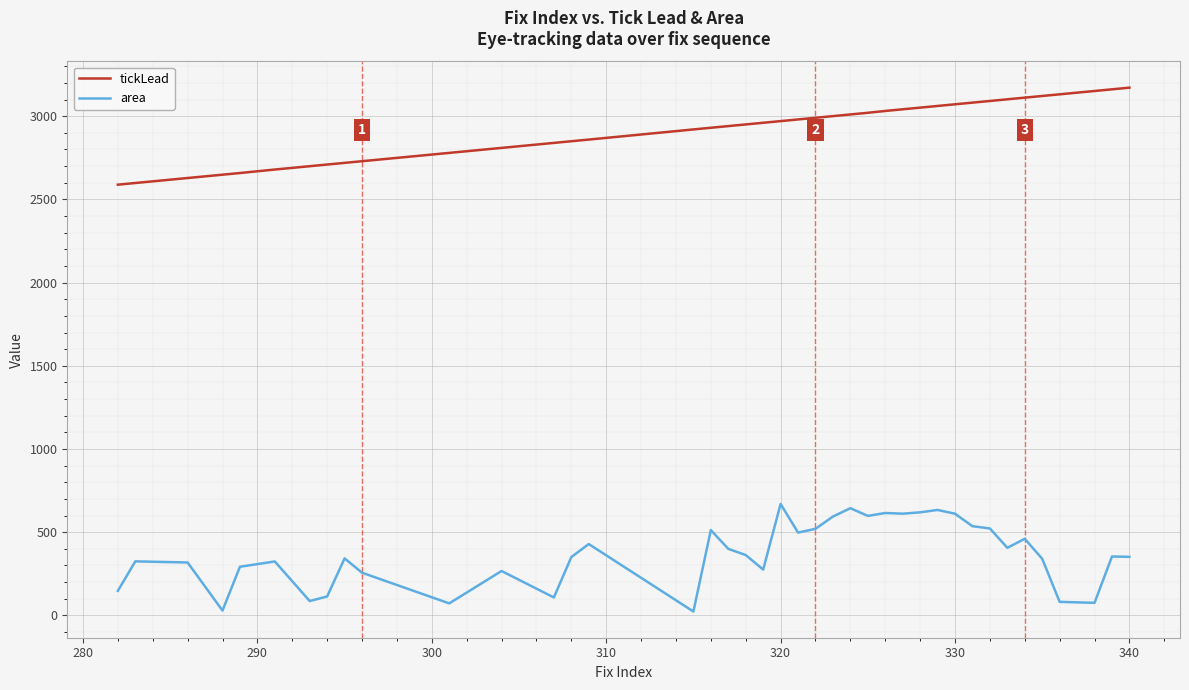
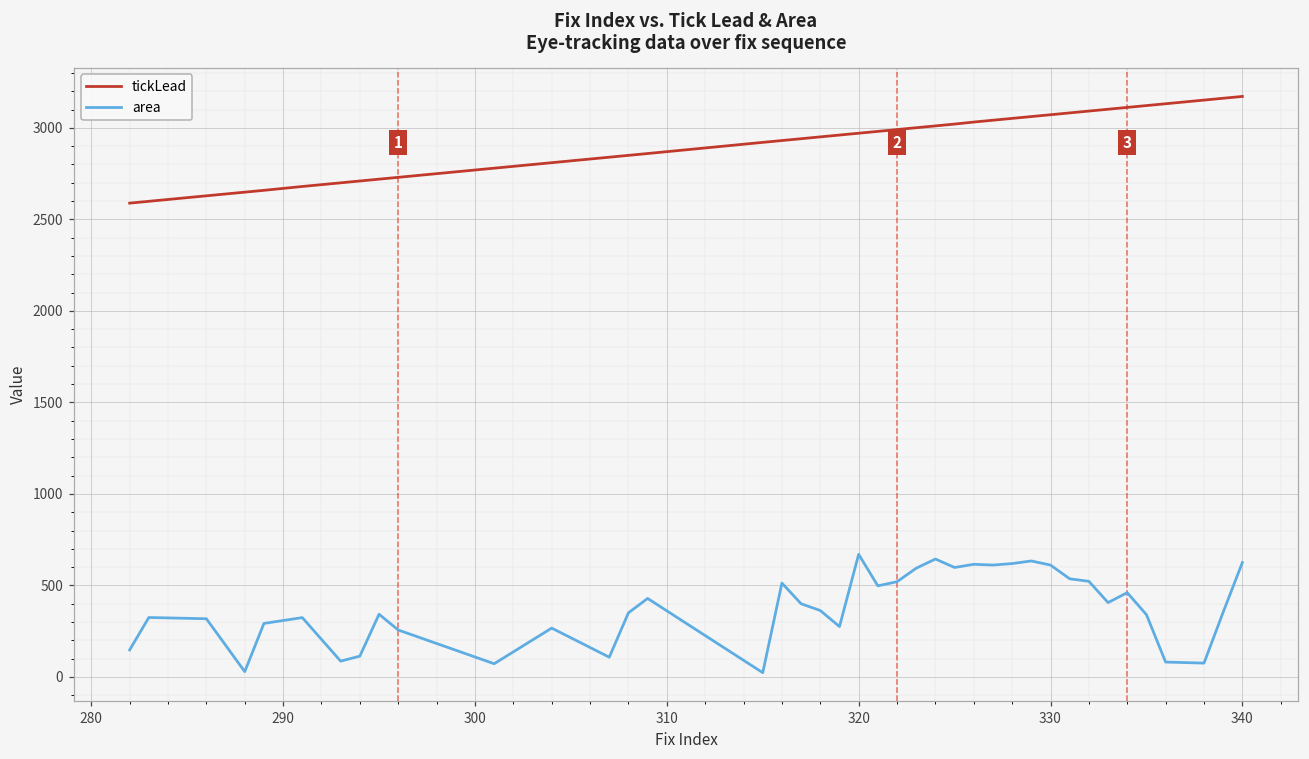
area, 340: 350 -> 630
